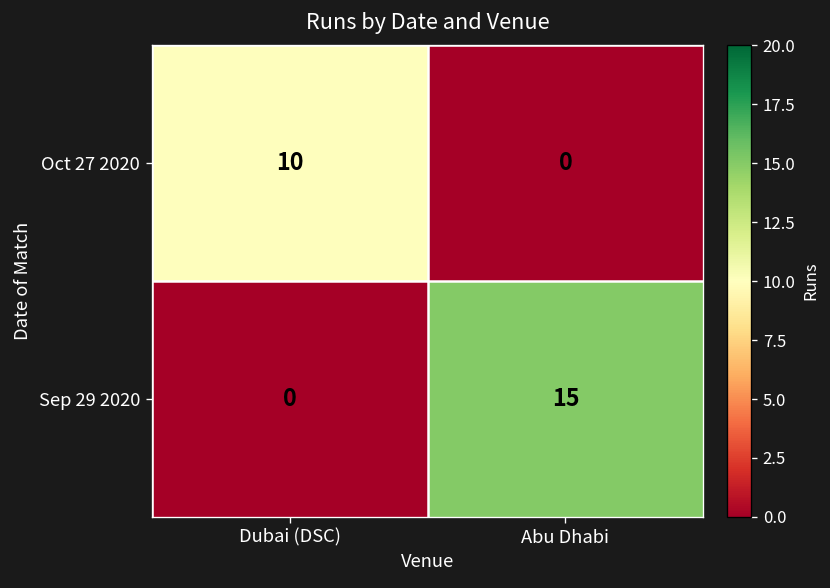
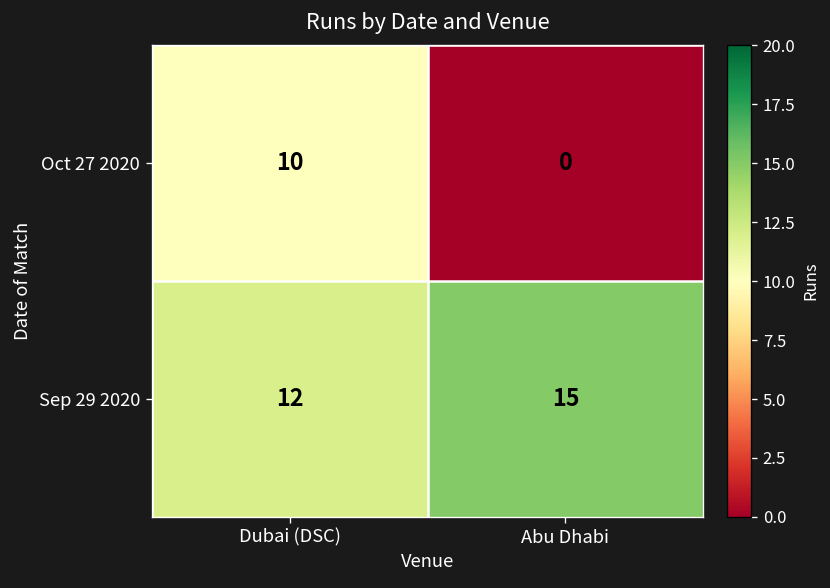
Sep 29 2020, Dubai (DSC): 0 -> 12
